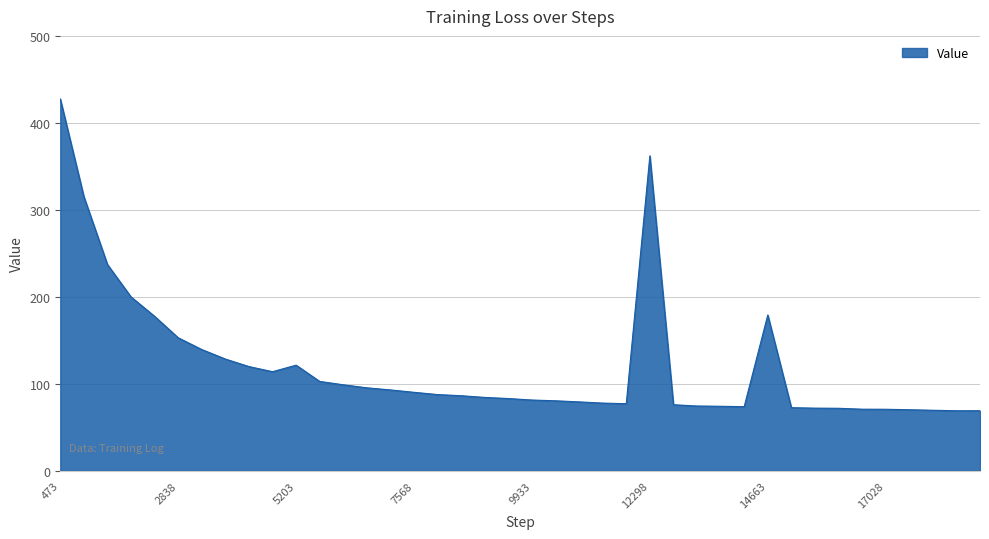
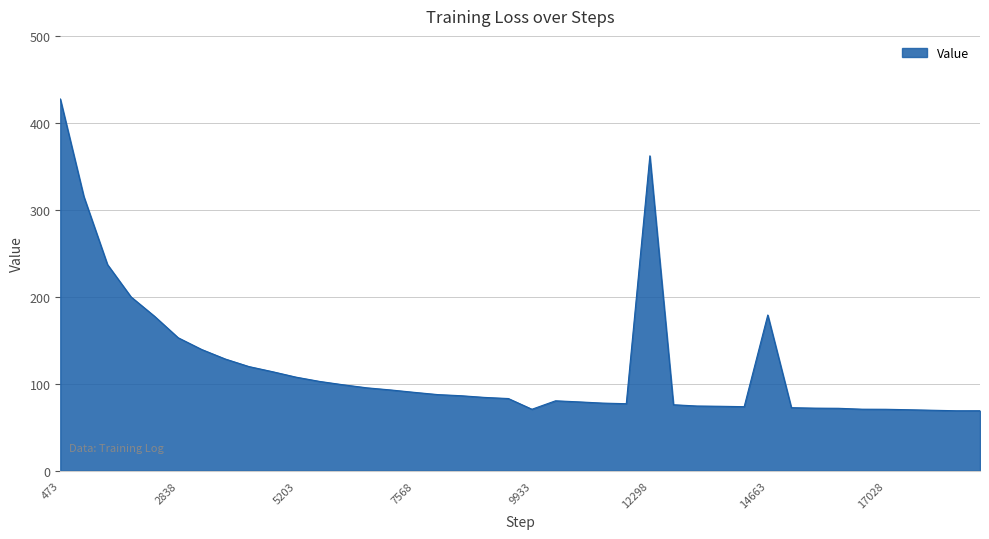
5203: 120 -> 110
9933: 80 -> 70
